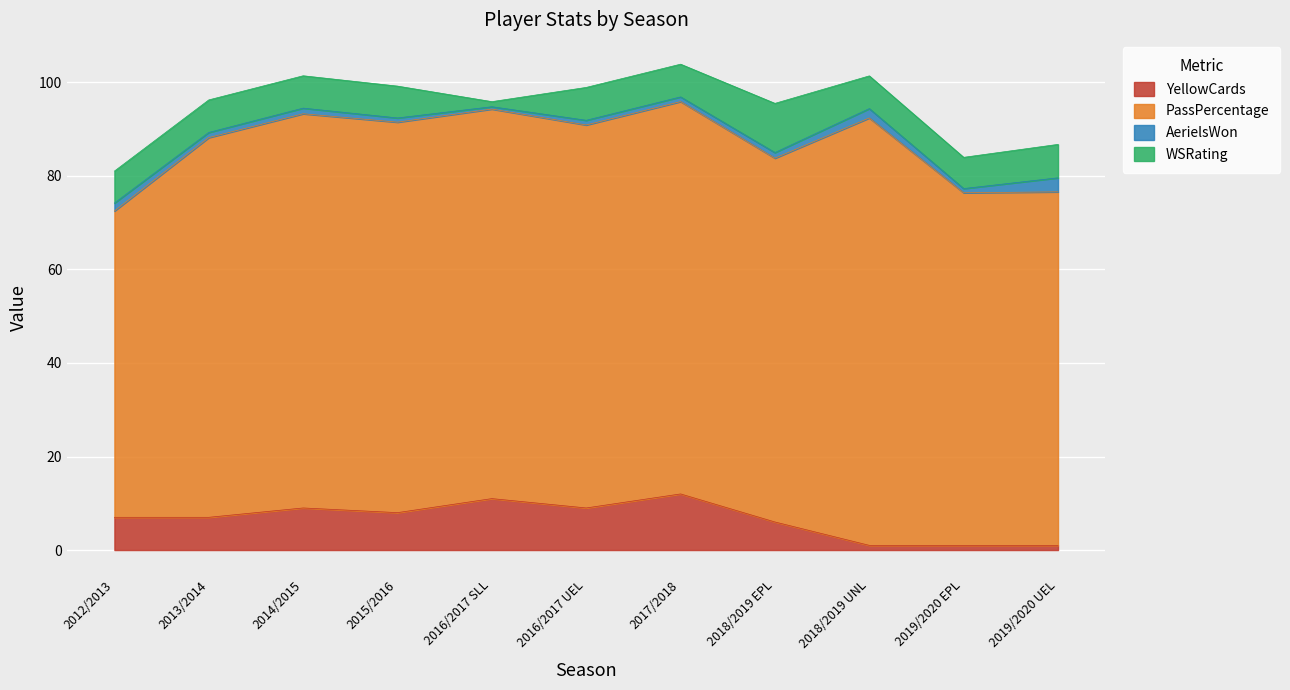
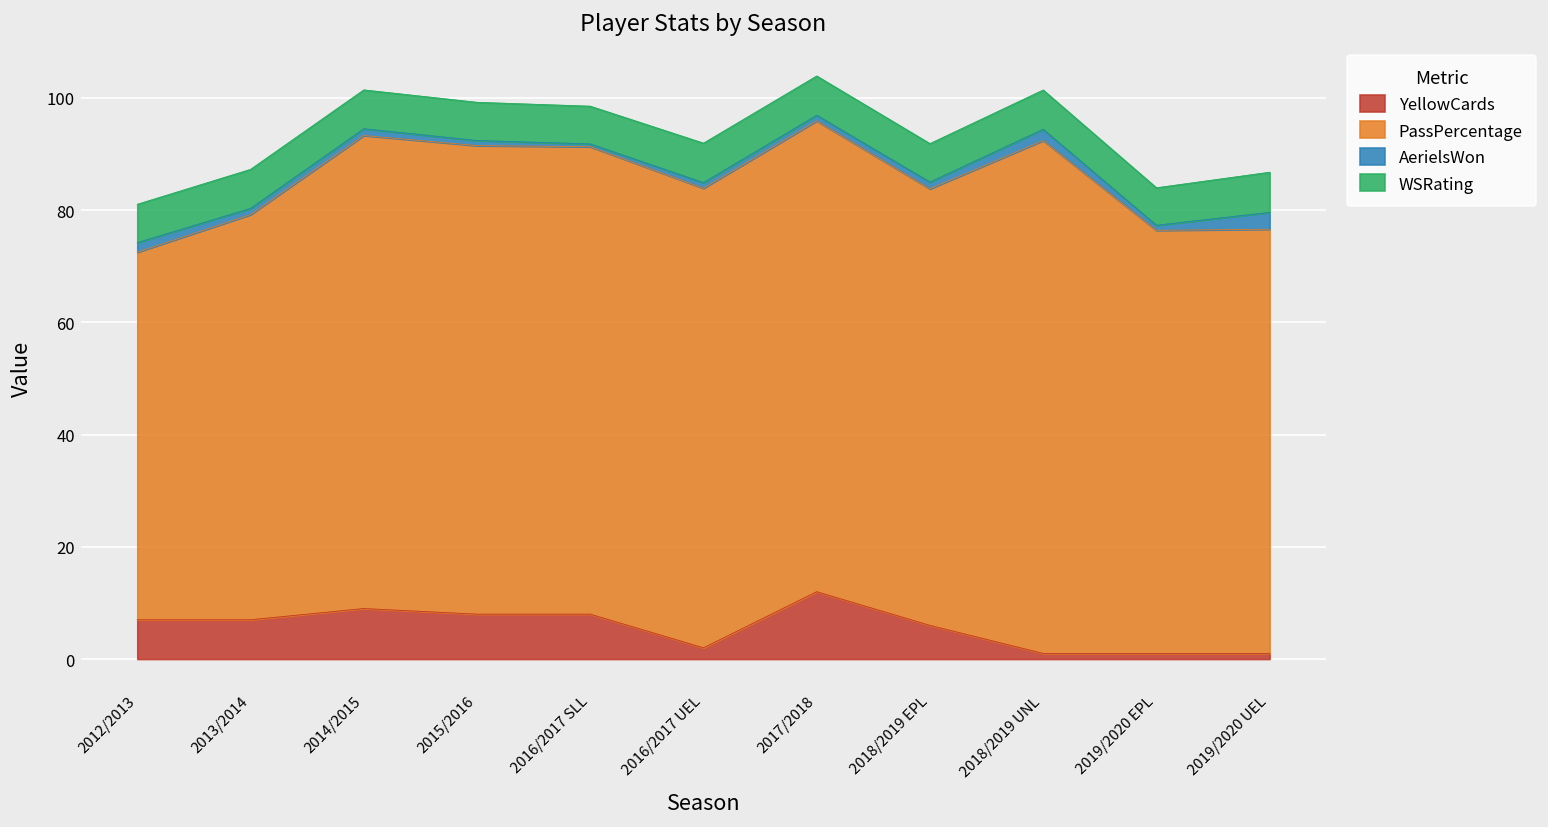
PassPercentage, 2013/2014: 81 -> 72
YellowCards, 2016/2017 SLL: 11 -> 8
WSRating, 2016/2017 SLL: 1 -> 7
YellowCards, 2016/2017 UEL: 9 -> 2
WSRating, 2018/2019 EPL: 11 -> 7
